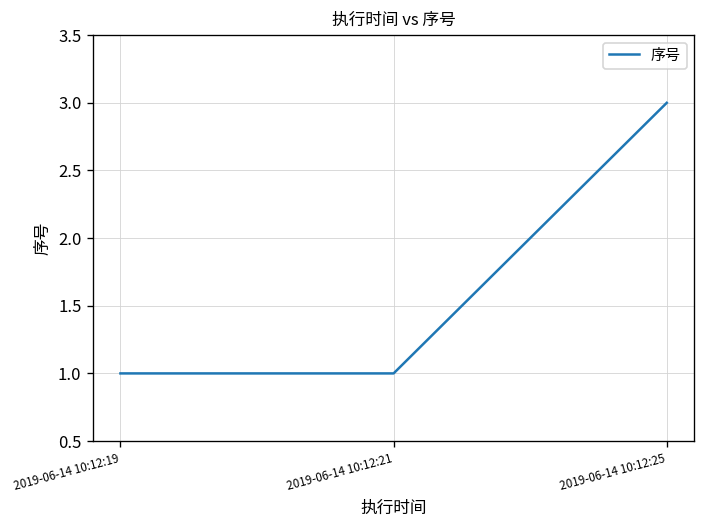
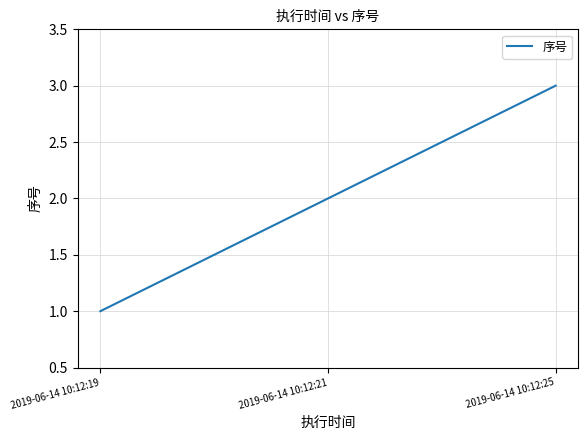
2019-06-14 10:12:21: 1 -> 2
